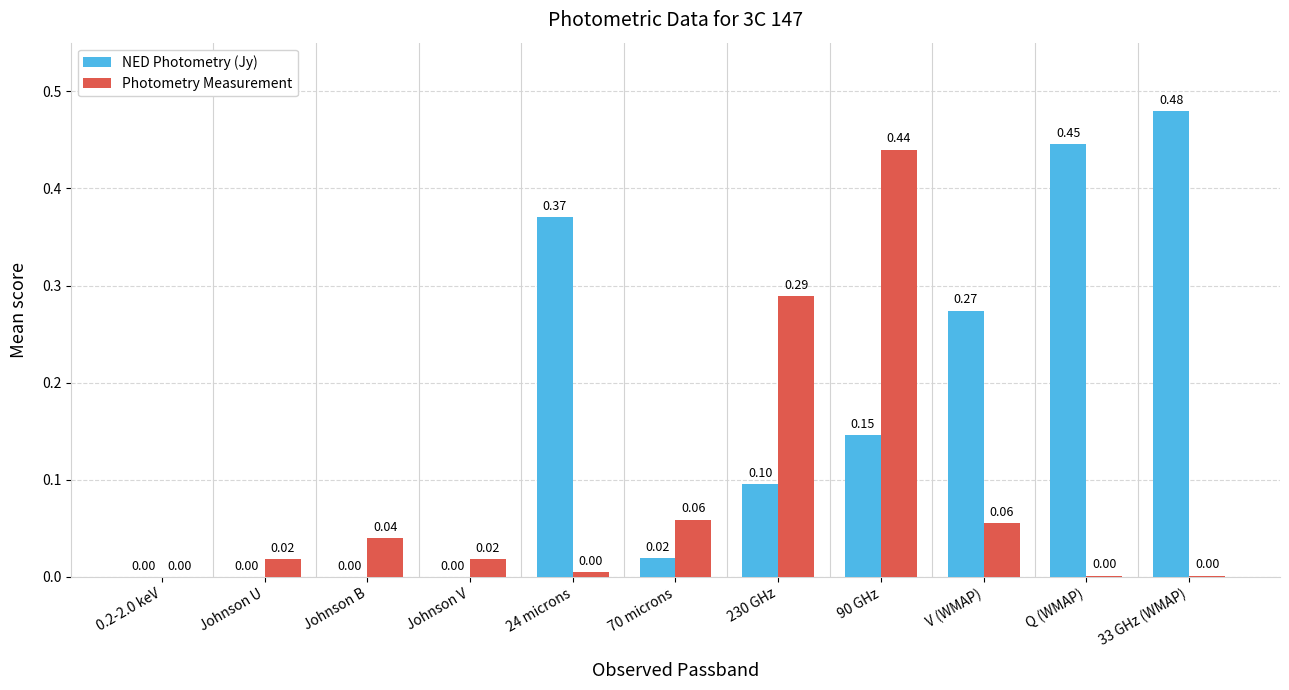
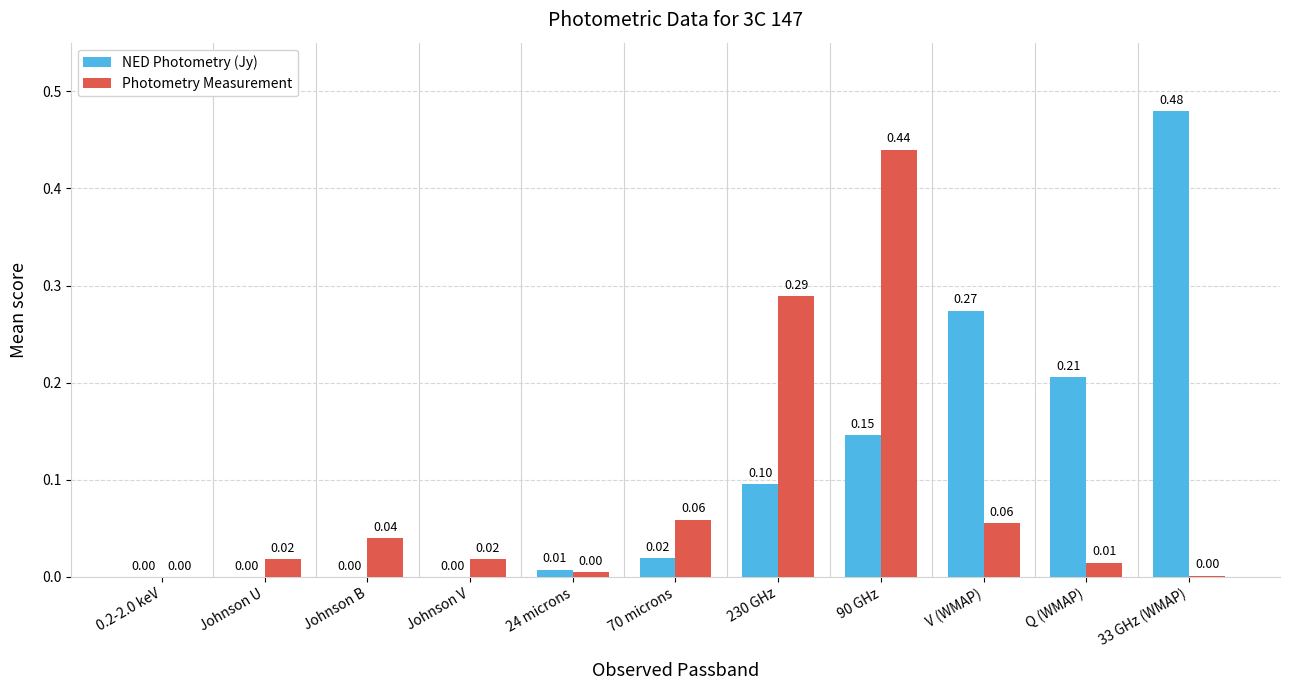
NED Photometry (Jy), 24 microns: 0.37 -> 0.01
NED Photometry (Jy), Q (WMAP): 0.45 -> 0.21
Photometry Measurement, Q (WMAP): 0.00 -> 0.01
